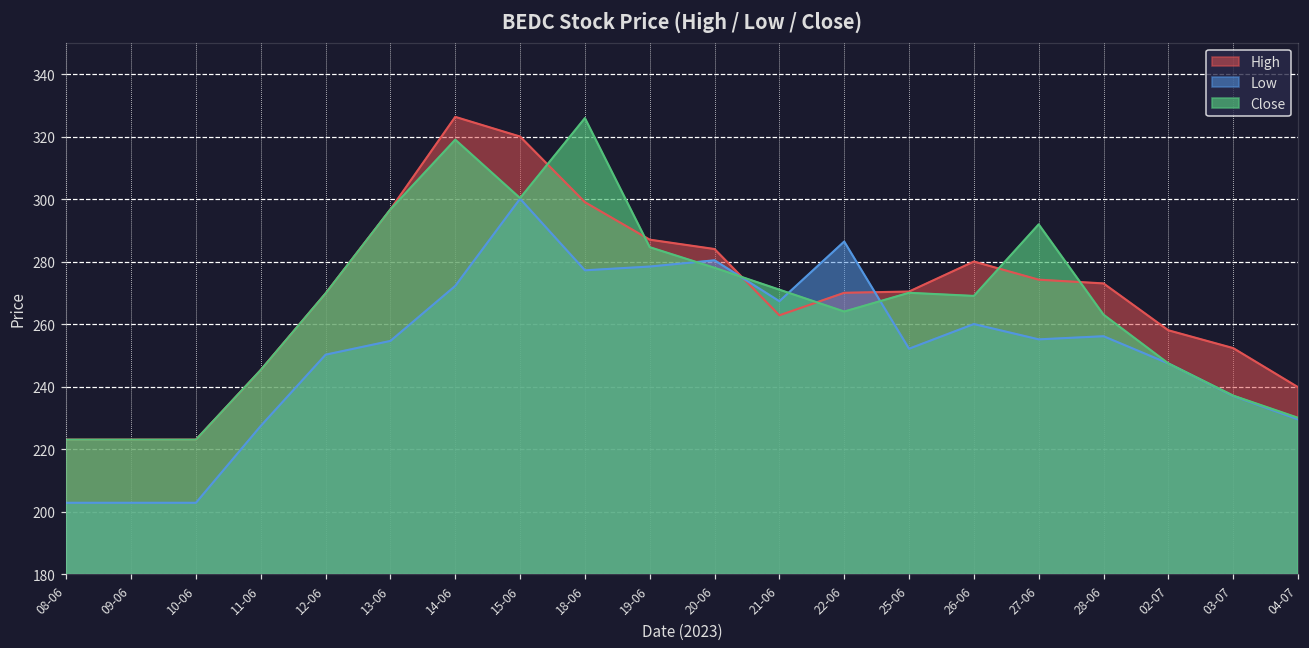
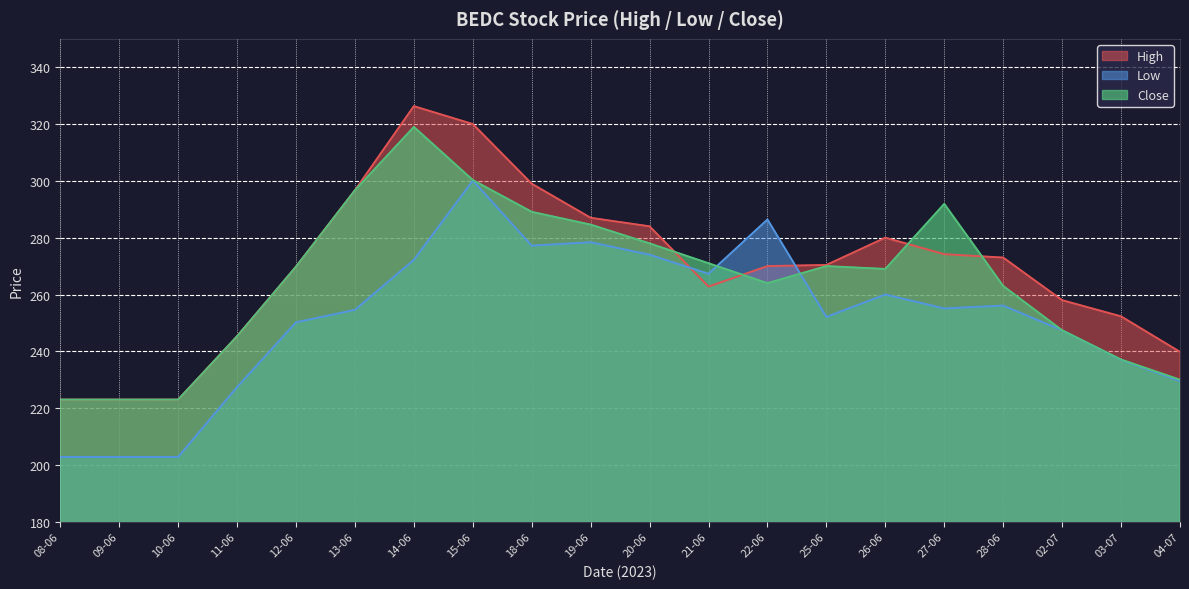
Close, 18-06: 326 -> 289
Low, 20-06: 280 -> 274
